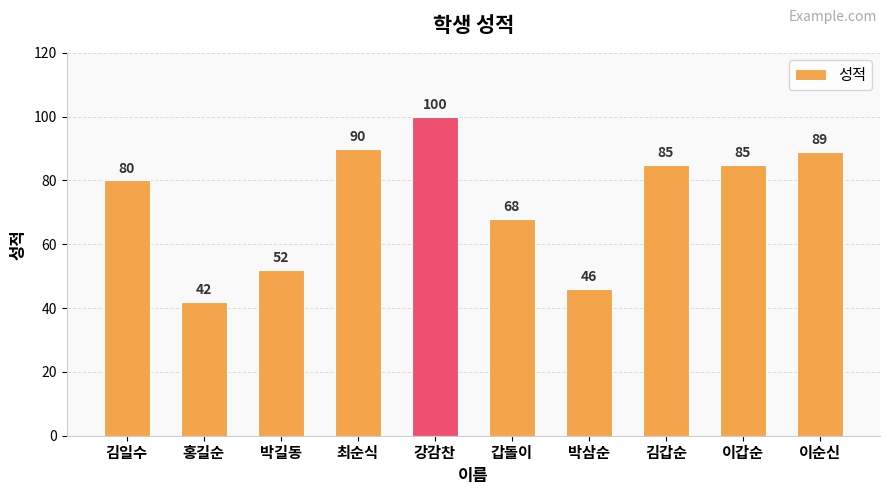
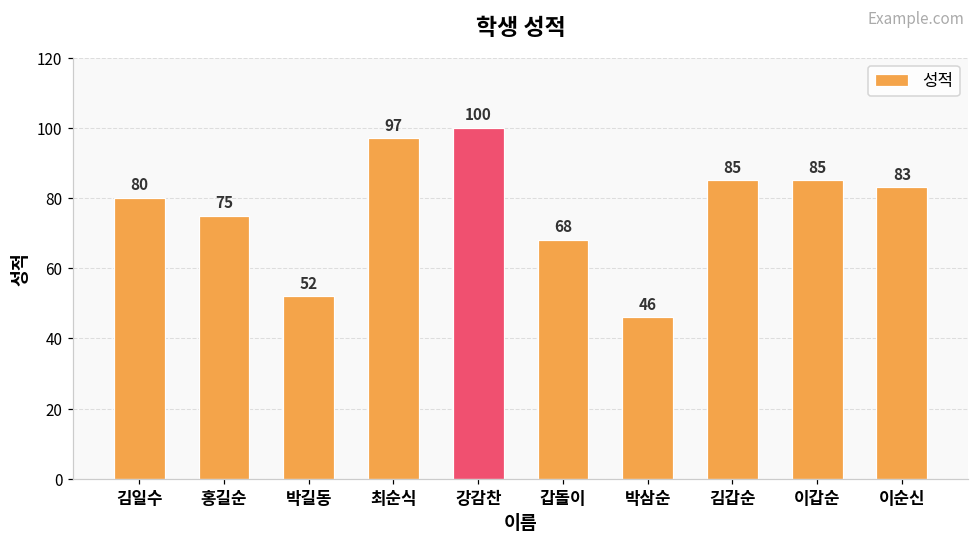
홍길순: 42 -> 75
최순식: 90 -> 97
이순신: 89 -> 83
